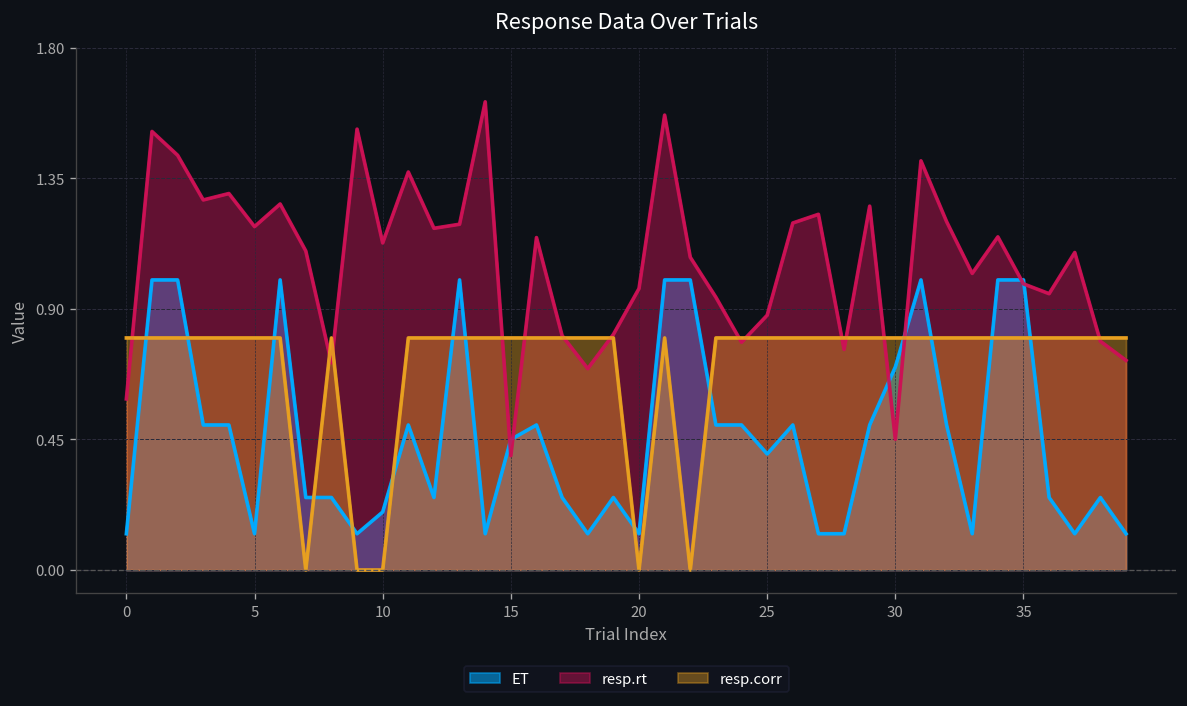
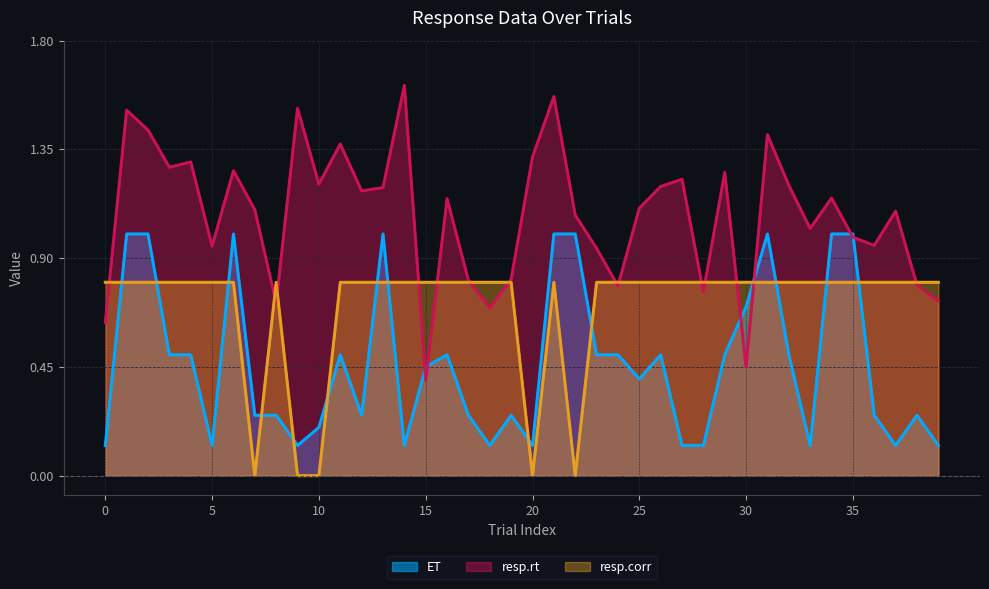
resp.rt, 0: 0.59 -> 0.63
resp.rt, 5: 1.18 -> 0.95
resp.rt, 10: 1.13 -> 1.21
resp.rt, 20: 0.97 -> 1.32
resp.rt, 25: 0.88 -> 1.11
